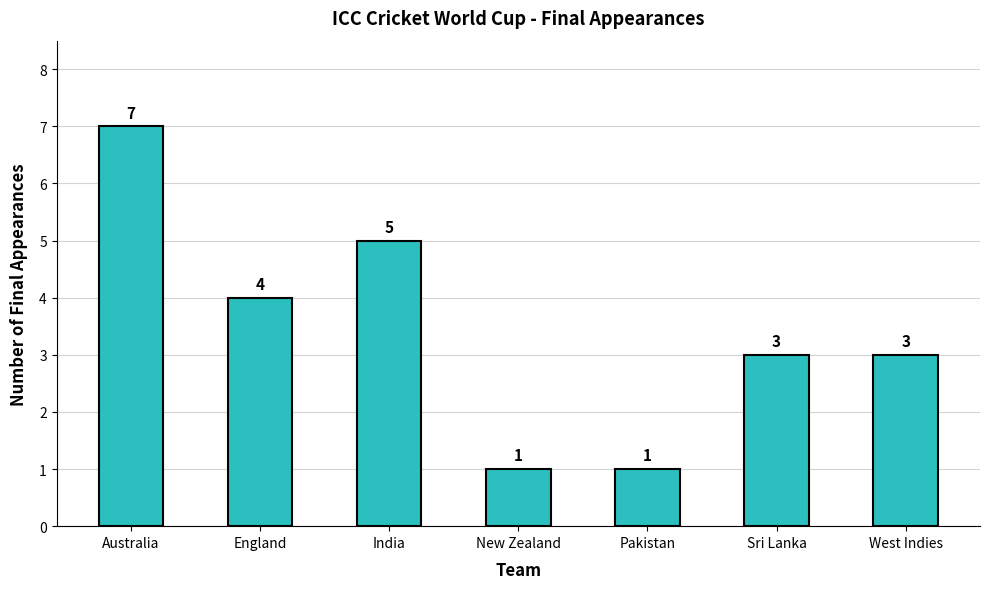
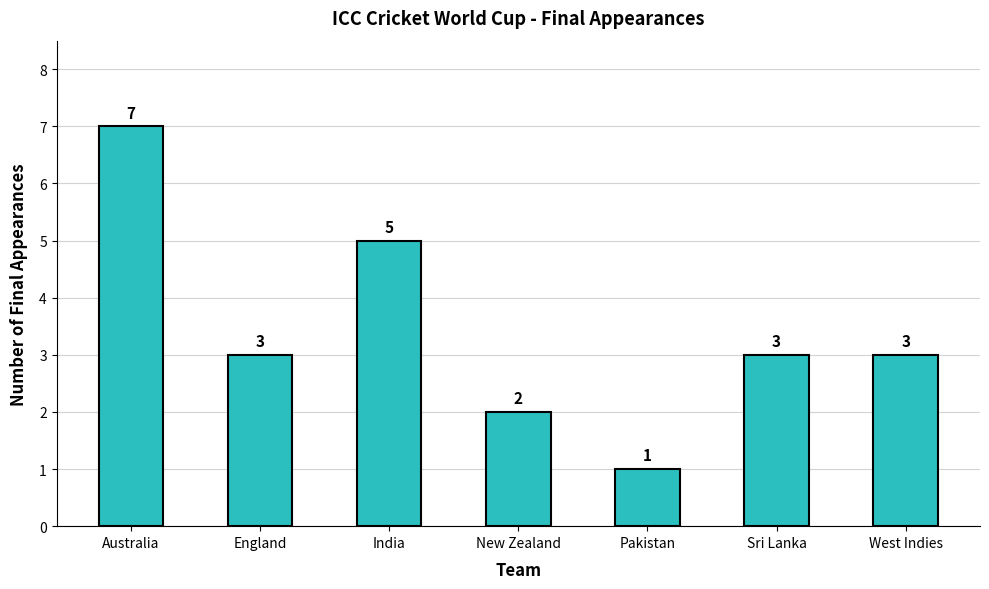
England: 4 -> 3
New Zealand: 1 -> 2
